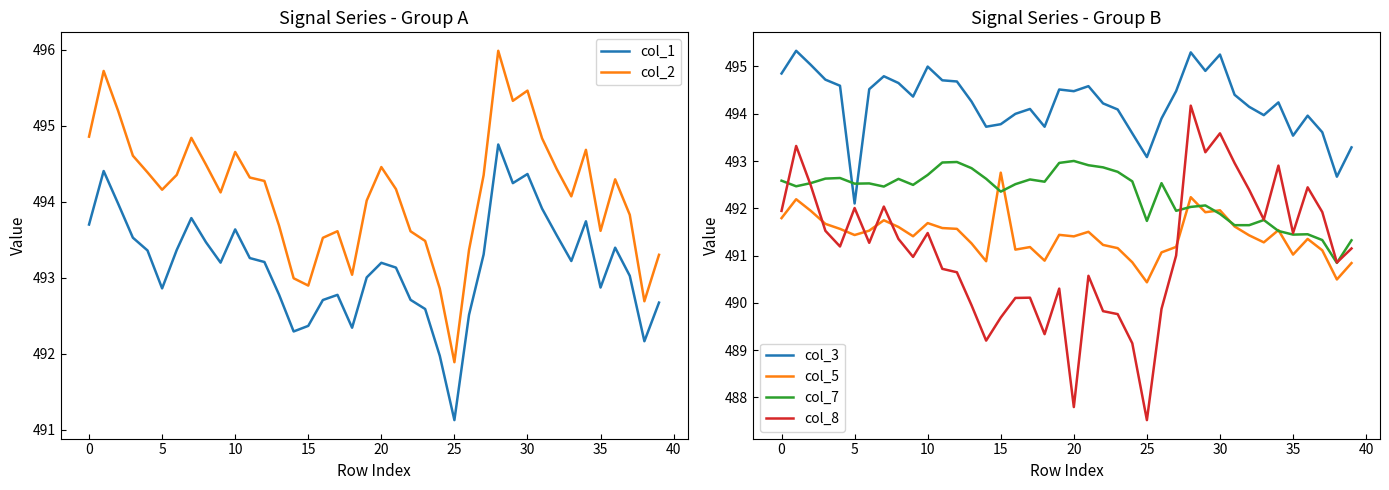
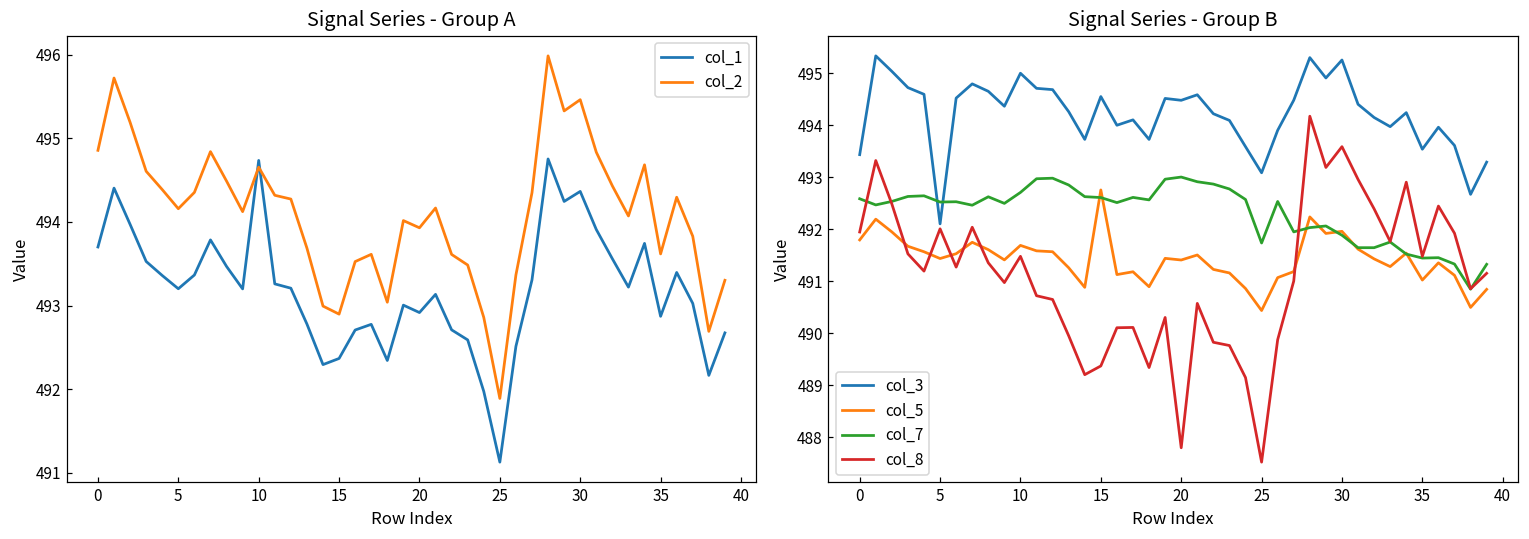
Signal Series - Group A, col_1, 5: 492.9 -> 493.2
Signal Series - Group A, col_1, 10: 493.6 -> 494.7
Signal Series - Group A, col_1, 20: 493.2 -> 492.9
Signal Series - Group A, col_2, 20: 494.5 -> 493.9
Signal Series - Group B, col_3, 0: 494.9 -> 493.4
Signal Series - Group B, col_3, 15: 493.8 -> 494.5
Signal Series - Group B, col_7, 15: 492.4 -> 492.6
Signal Series - Group B, col_8, 15: 489.7 -> 489.4
